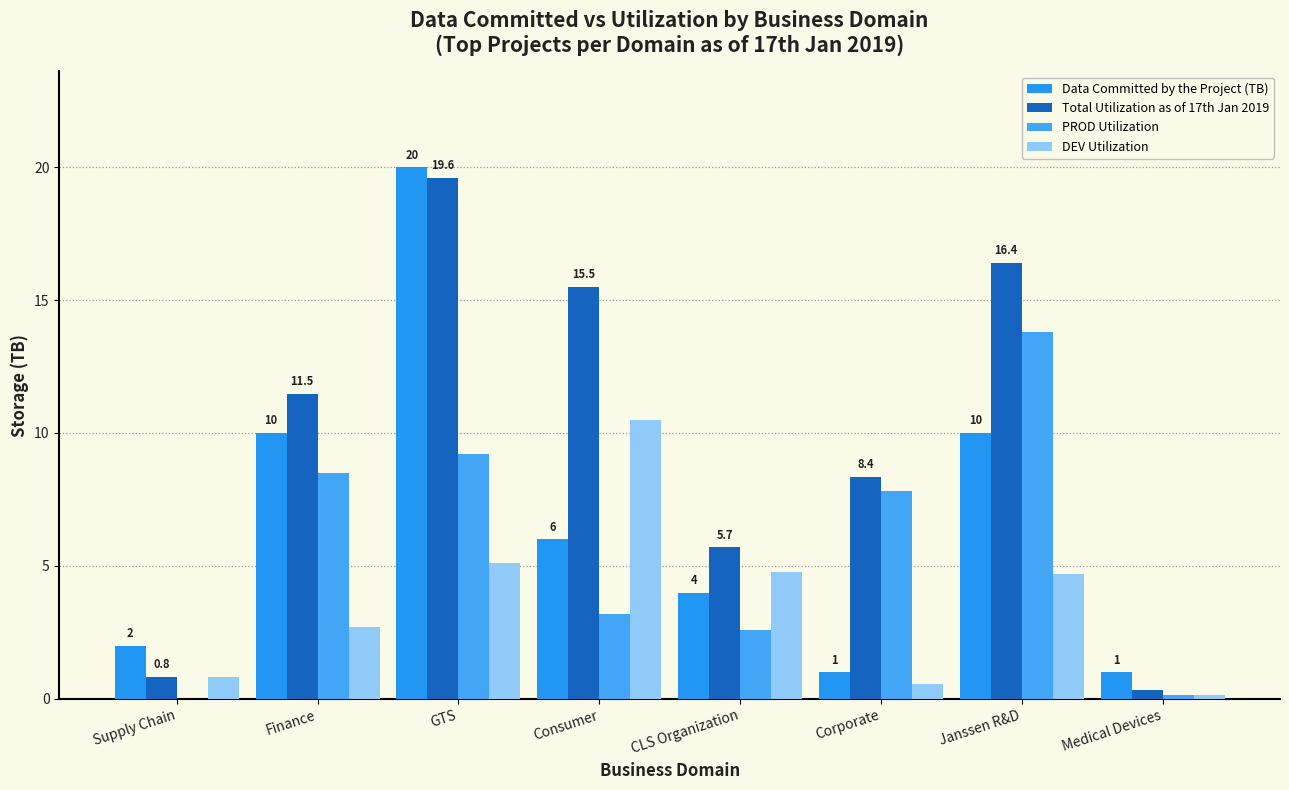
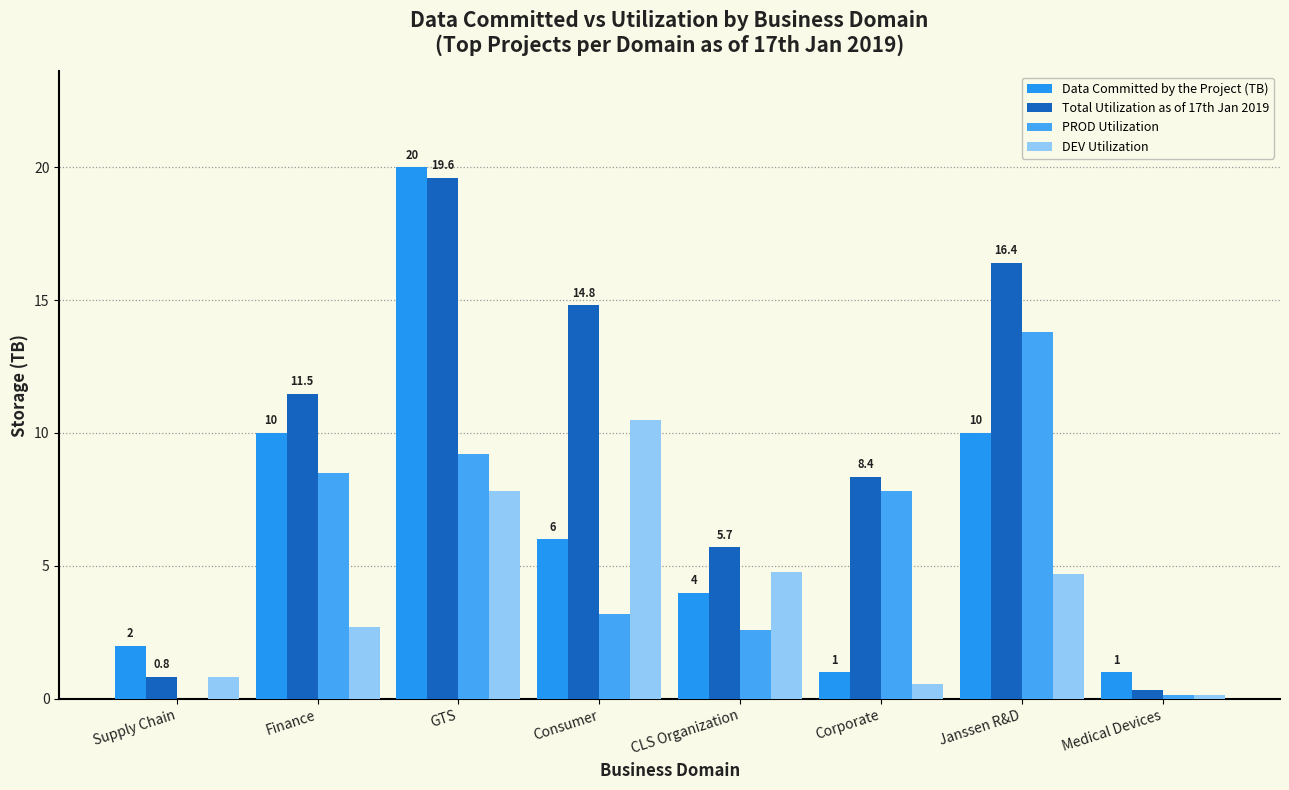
DEV Utilization, GTS: 5.1 -> 7.8
Total Utilization as of 17th Jan 2019, Consumer: 15.5 -> 14.8
